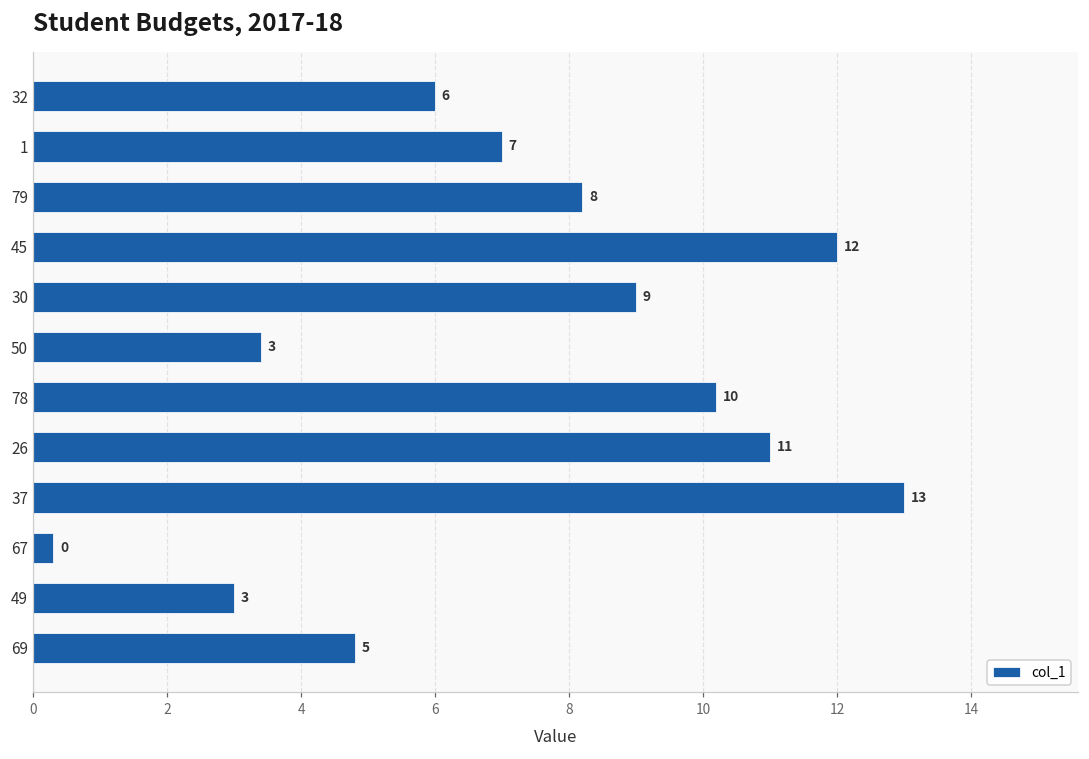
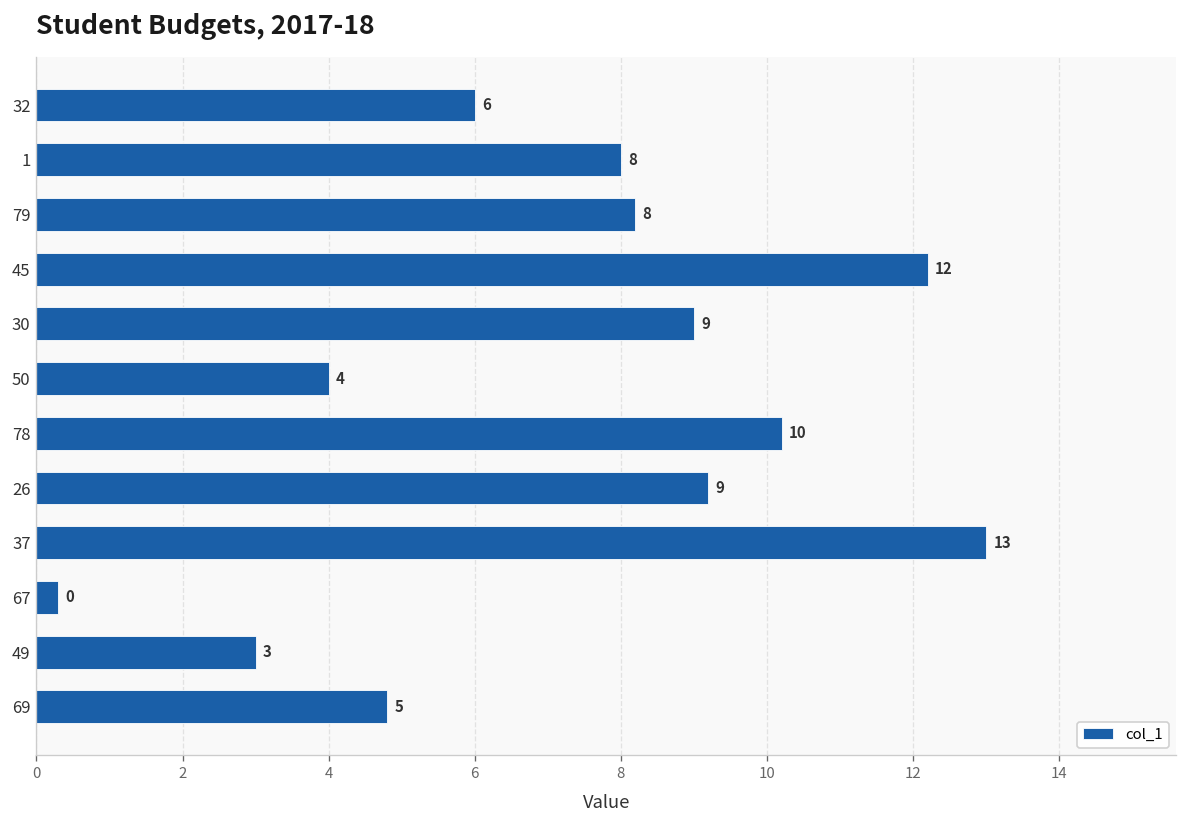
1: 7 -> 8
45: 12.0 -> 12.2
50: 3 -> 4
26: 11 -> 9
